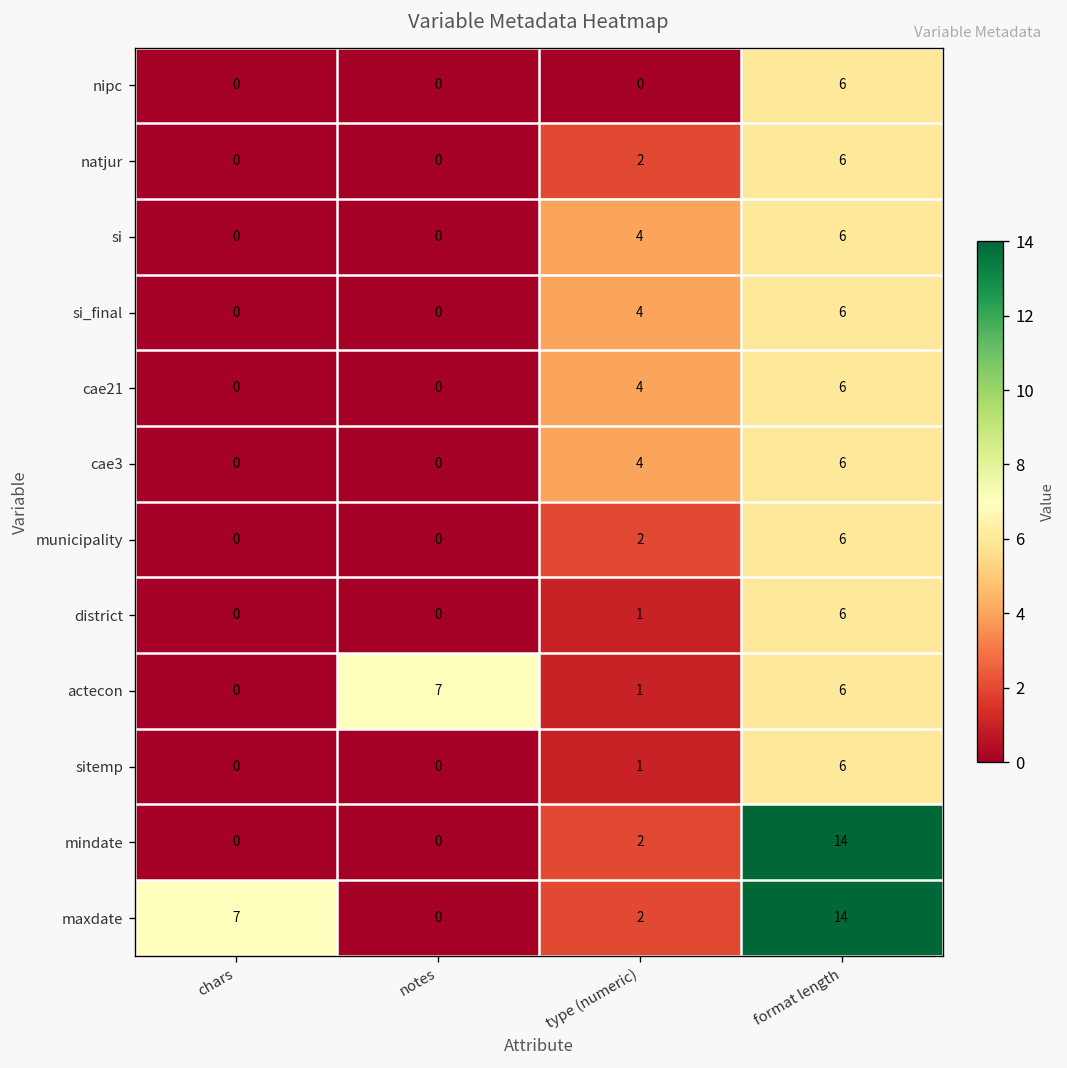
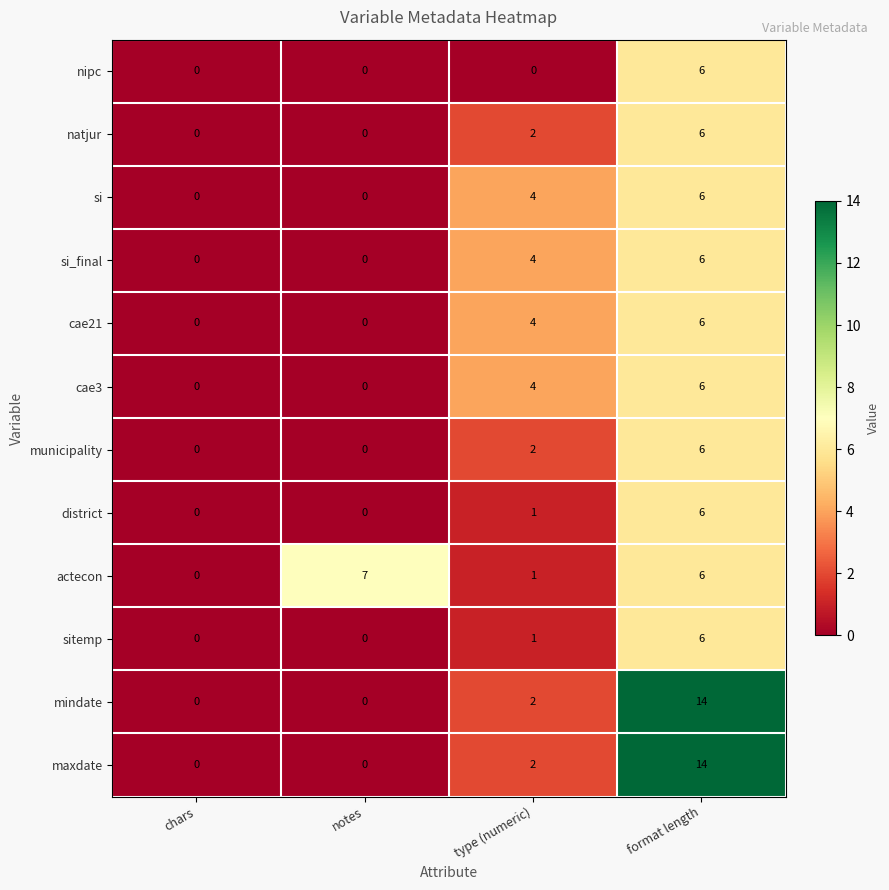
maxdate, chars: 7 -> 0
